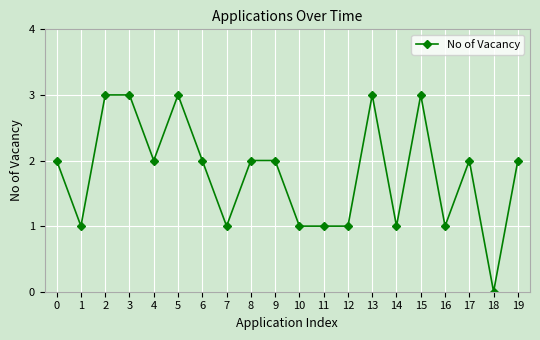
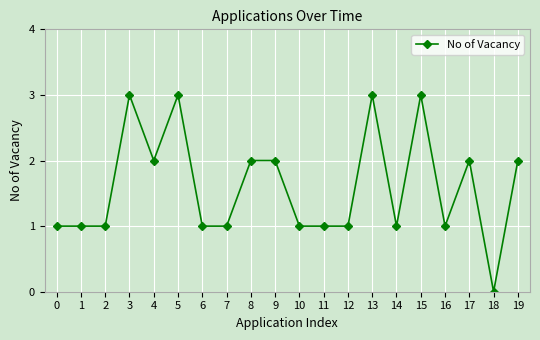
0: 2 -> 1
2: 3 -> 1
6: 2 -> 1
